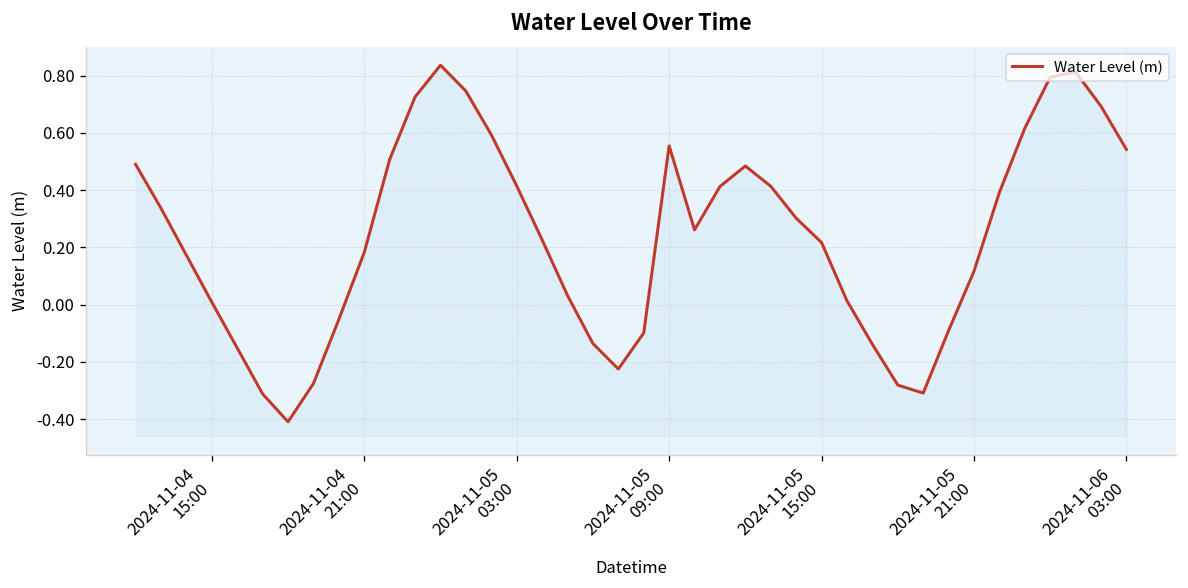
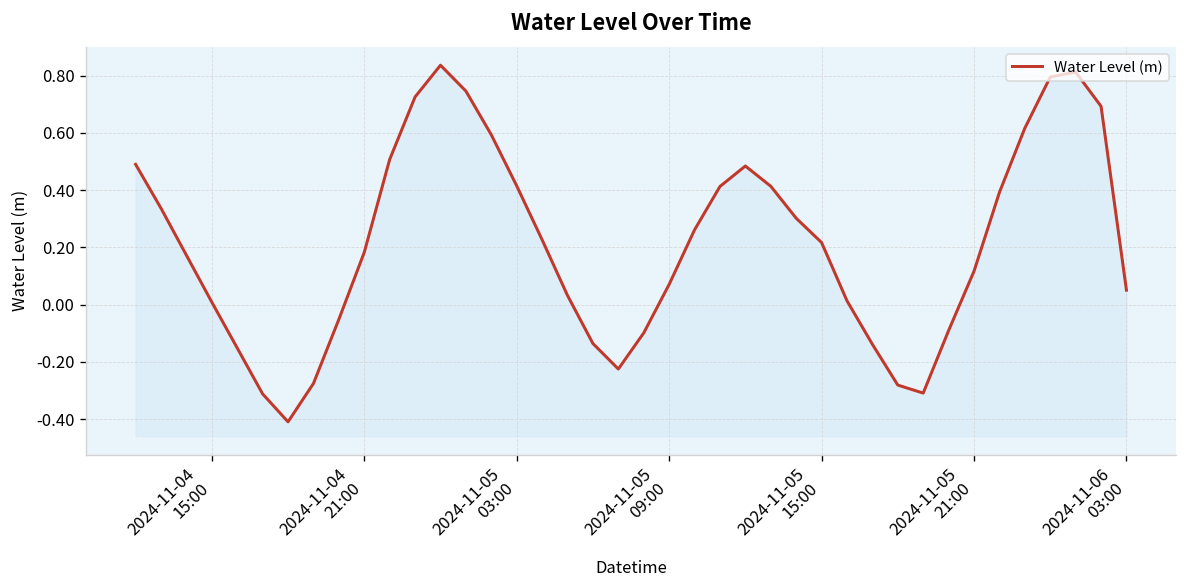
2024-11-05 09:00: 0.56 -> 0.07
2024-11-06 03:00: 0.54 -> 0.05
